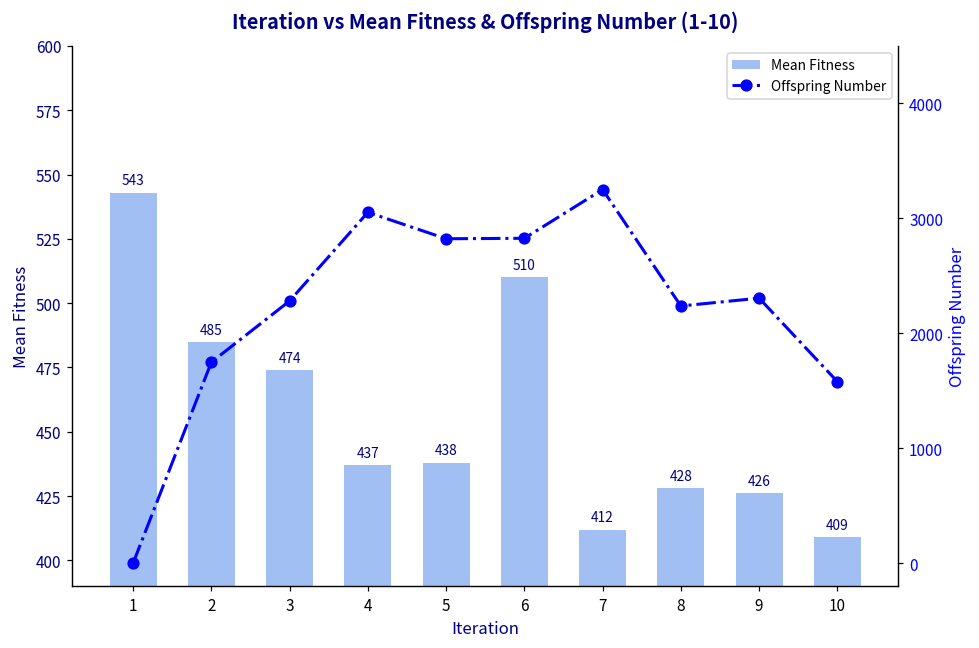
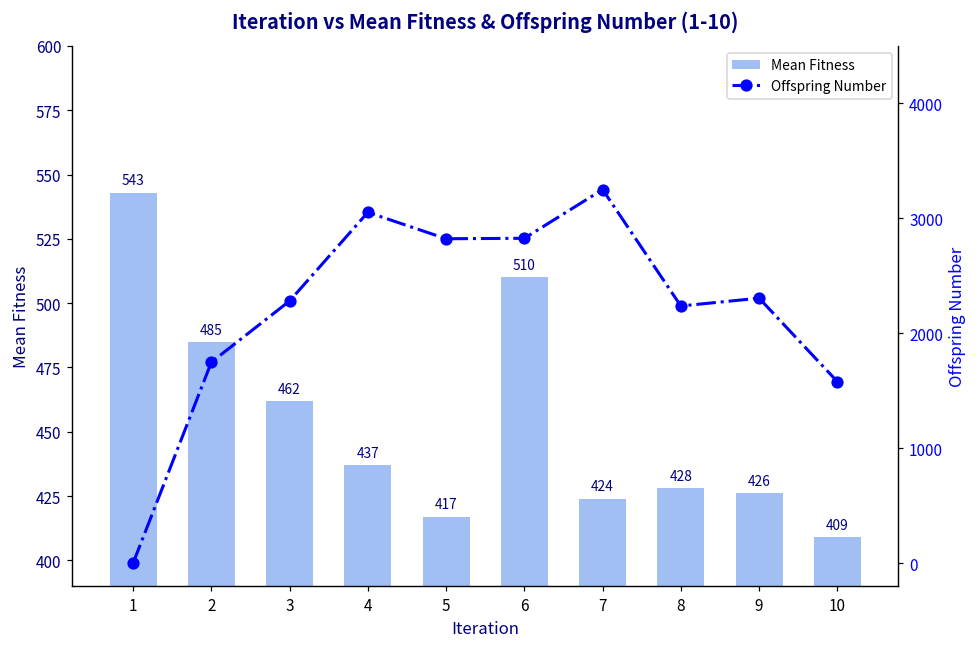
Mean Fitness, 3: 474 -> 462
Mean Fitness, 5: 438 -> 417
Mean Fitness, 7: 412 -> 424
